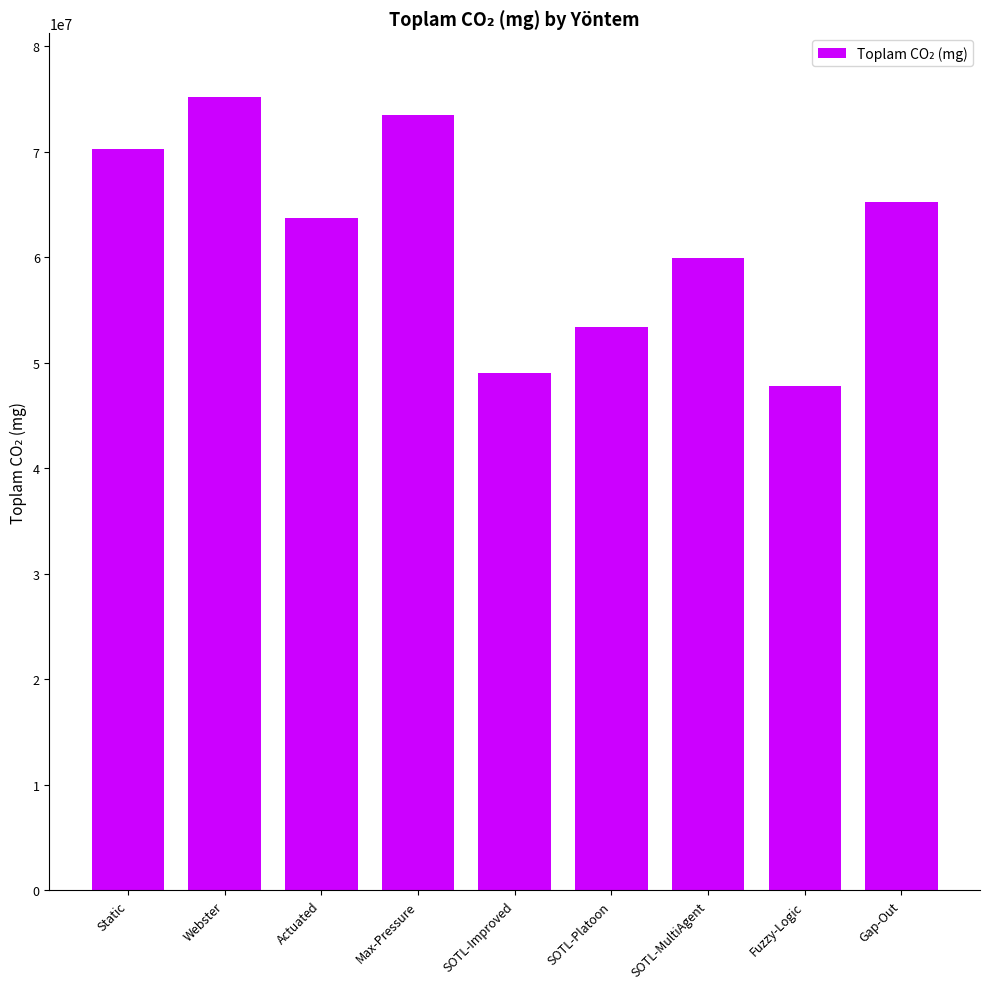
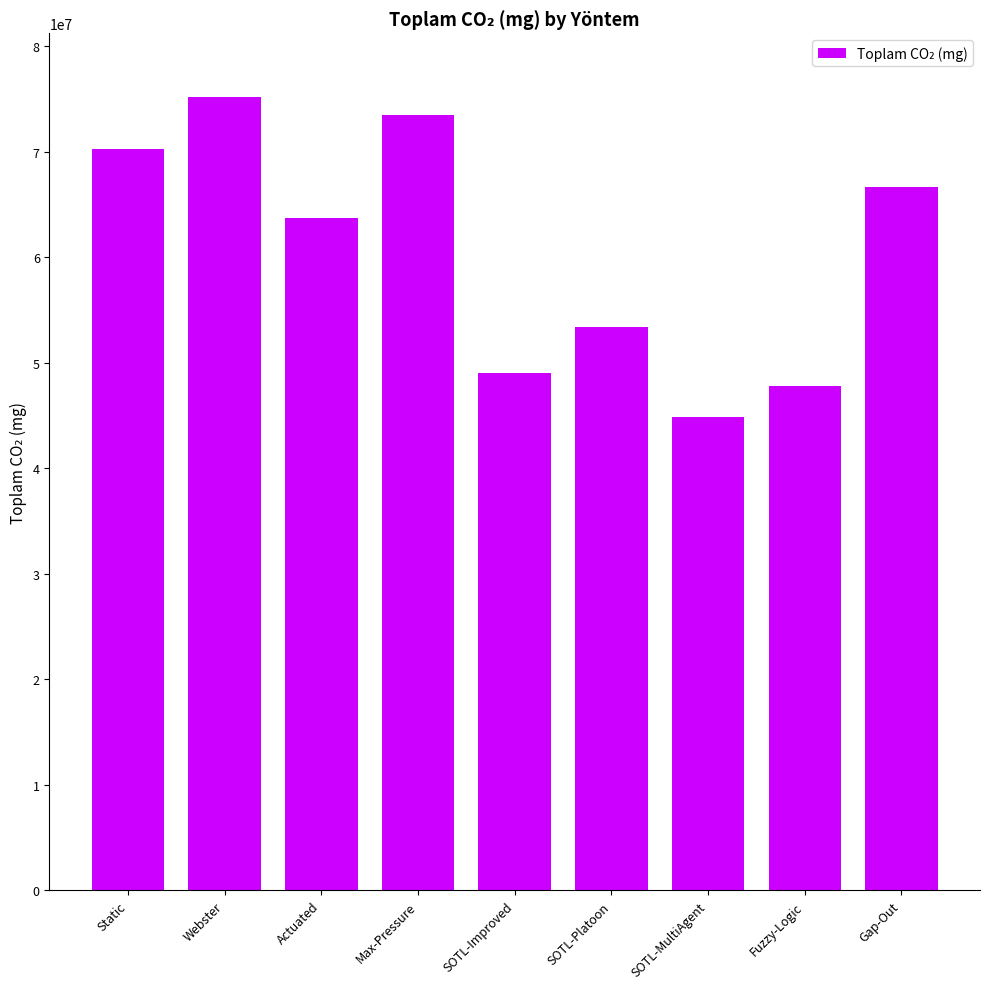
SOTL-MultiAgent: 59900000 -> 44800000
Gap-Out: 65200000 -> 66700000
